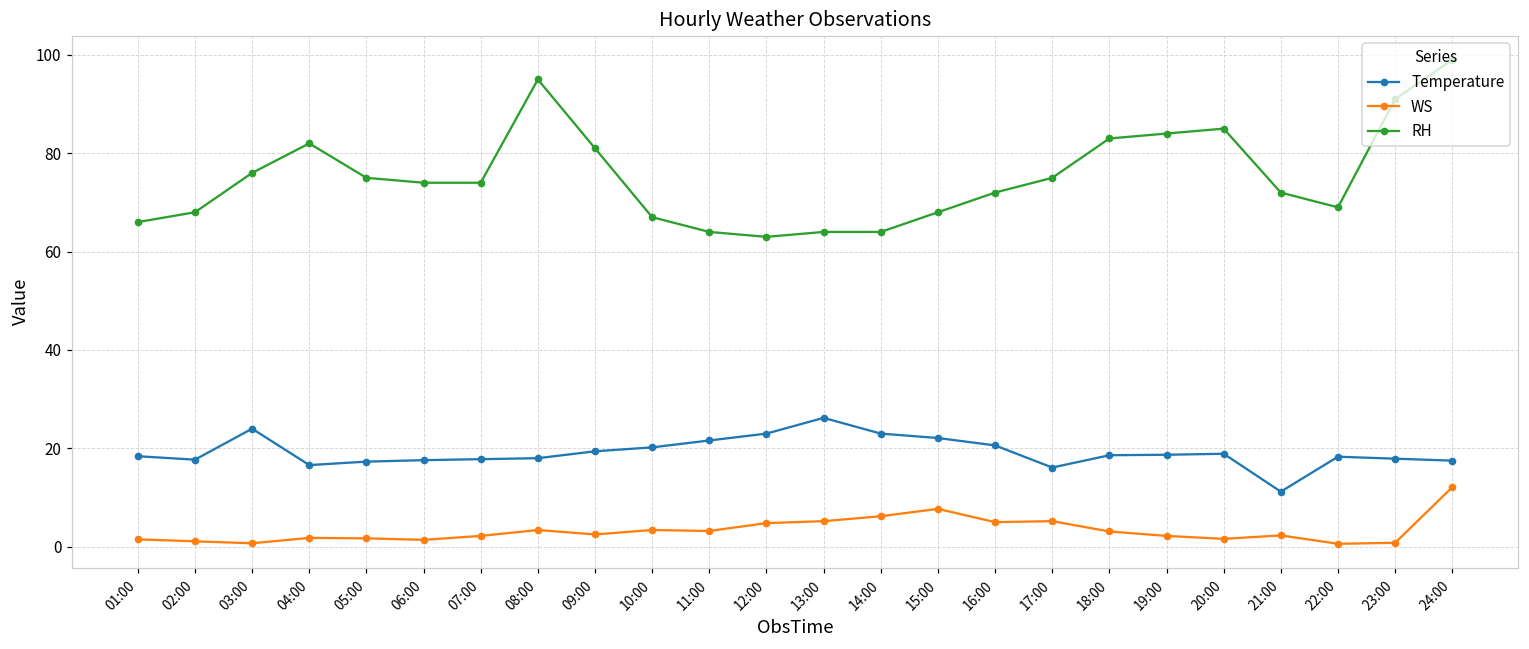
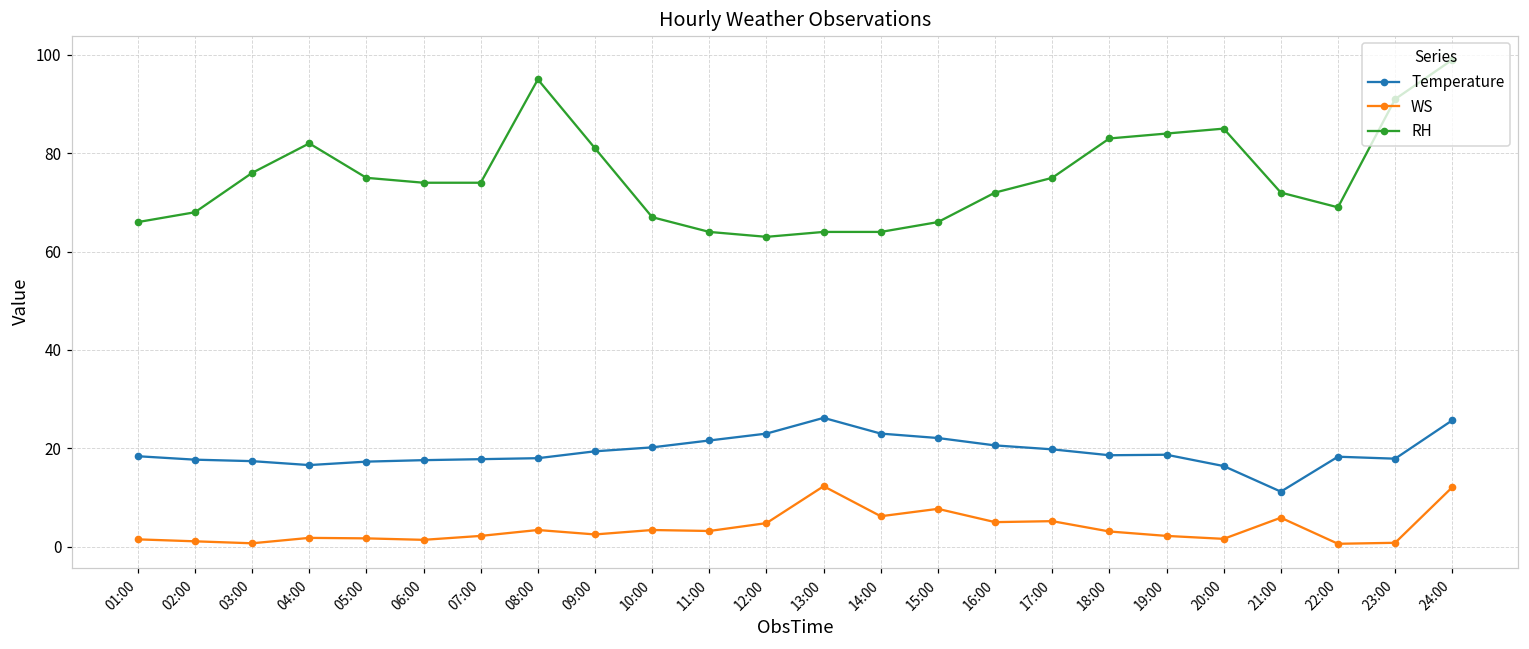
Temperature, 03:00: 24 -> 17
WS, 13:00: 5 -> 12
RH, 15:00: 68 -> 66
Temperature, 17:00: 16 -> 20
Temperature, 20:00: 19 -> 16
WS, 21:00: 2 -> 6
Temperature, 24:00: 18 -> 26
